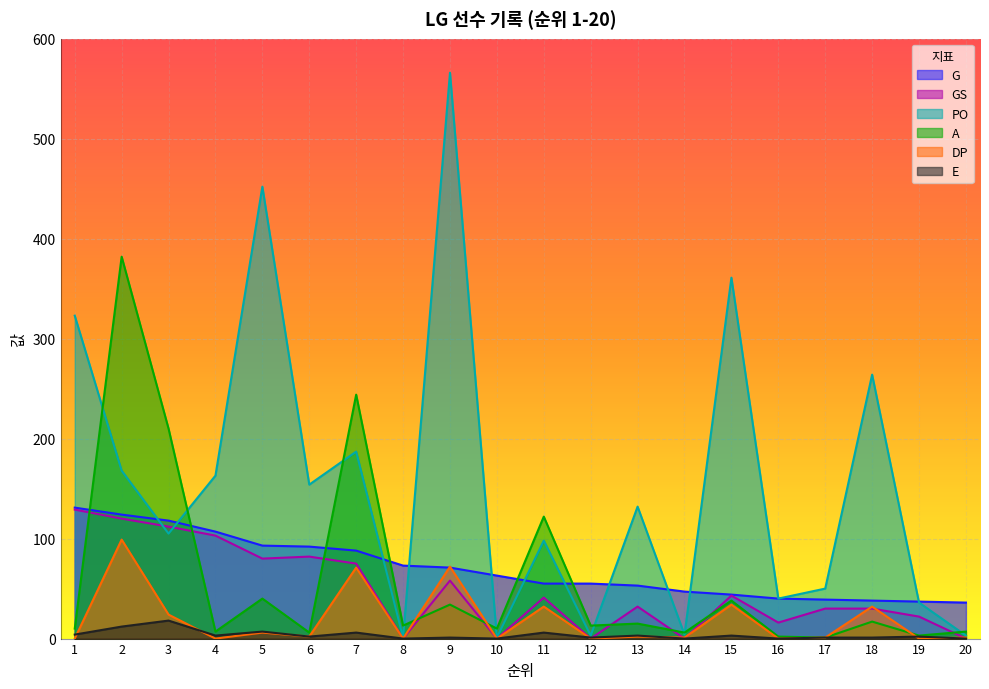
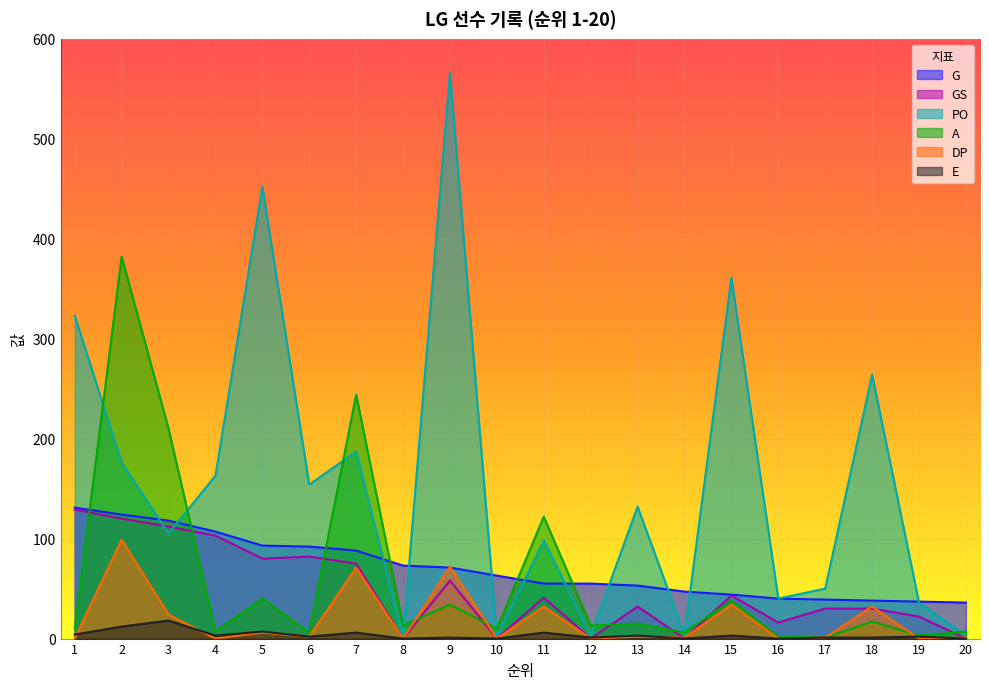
PO, 2: 170 -> 180
